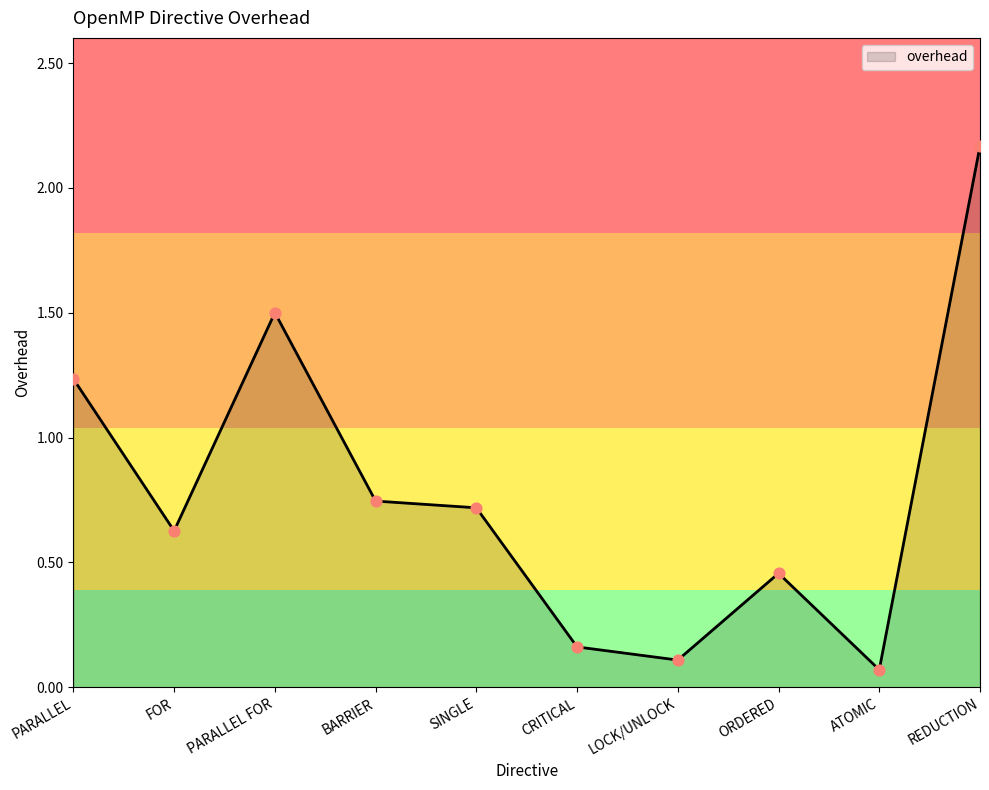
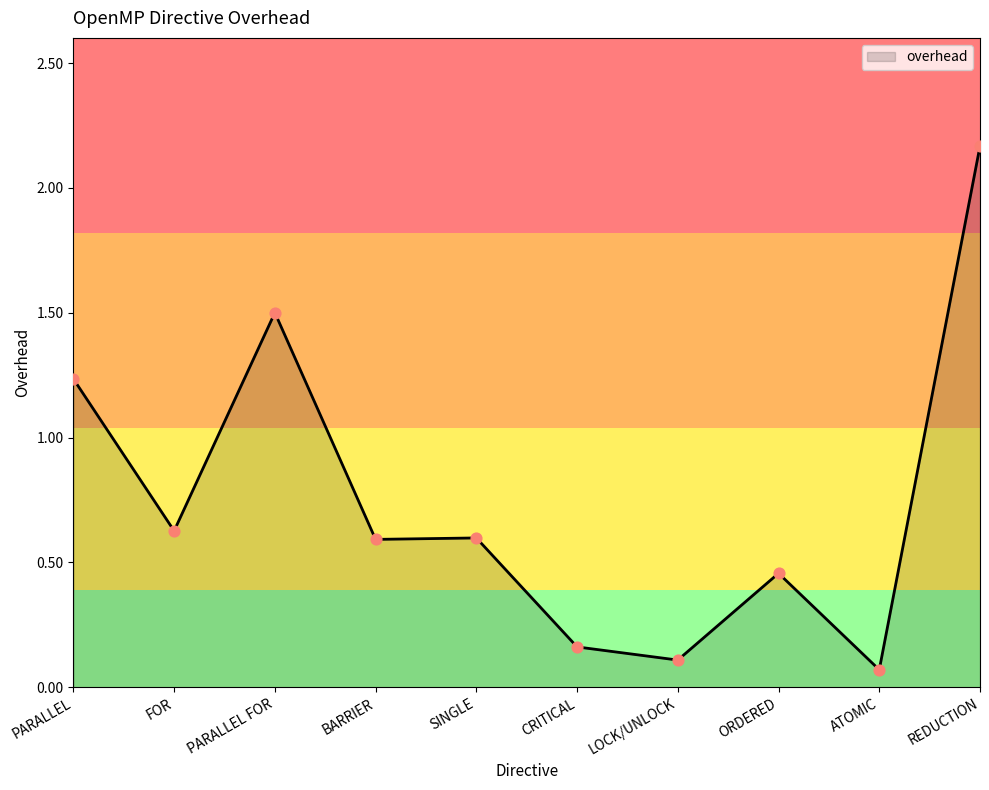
BARRIER: 0.75 -> 0.59
SINGLE: 0.72 -> 0.60
